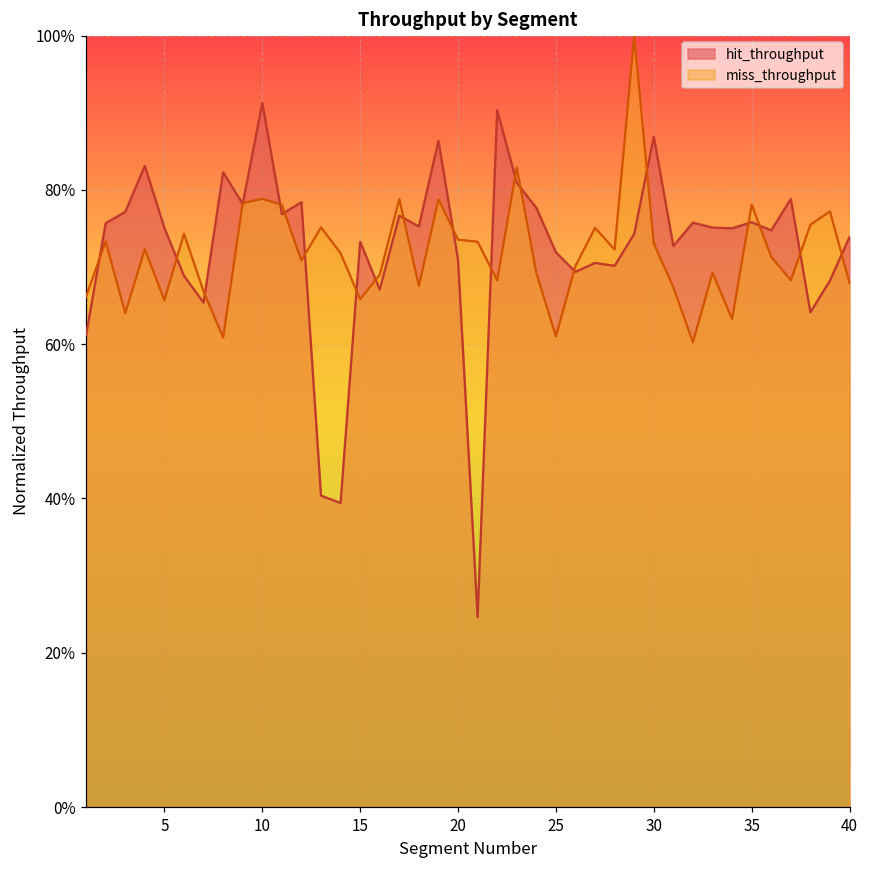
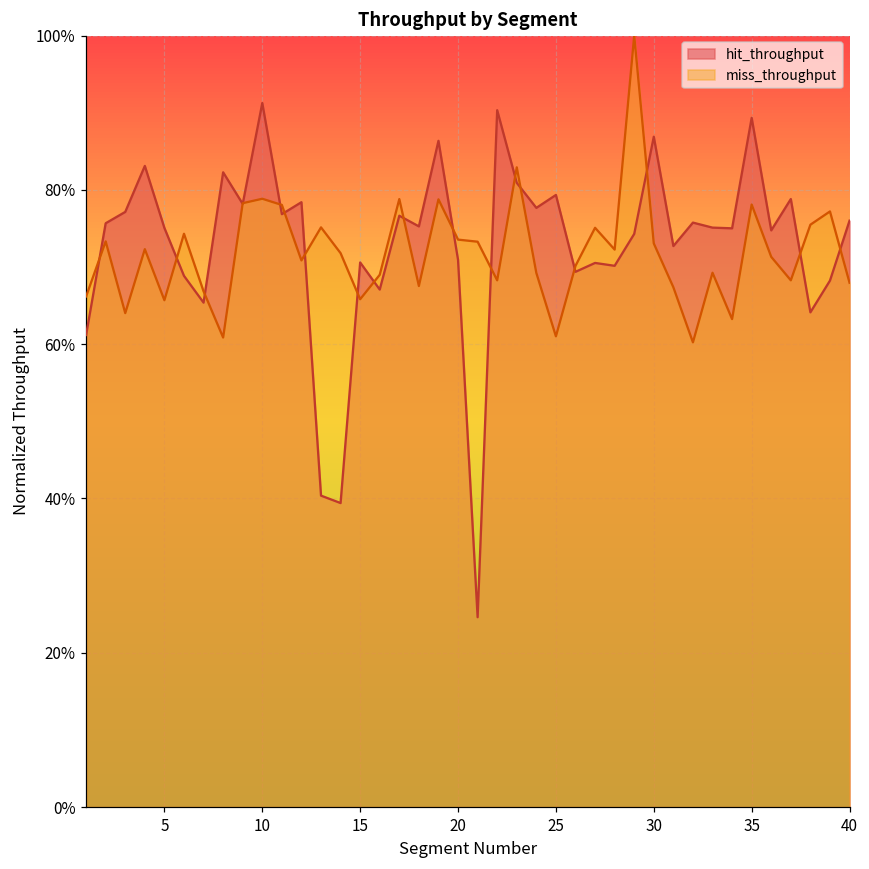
hit_throughput, 15: 73% -> 71%
hit_throughput, 25: 72% -> 79%
hit_throughput, 35: 76% -> 89%
hit_throughput, 40: 74% -> 76%
